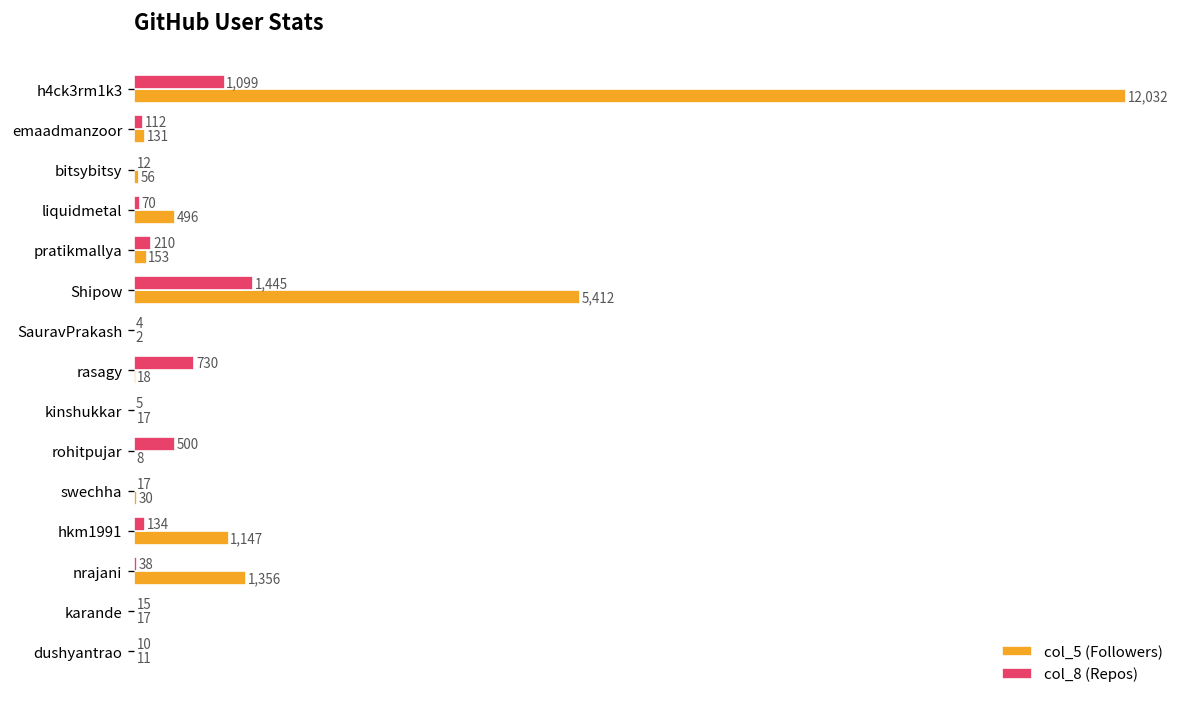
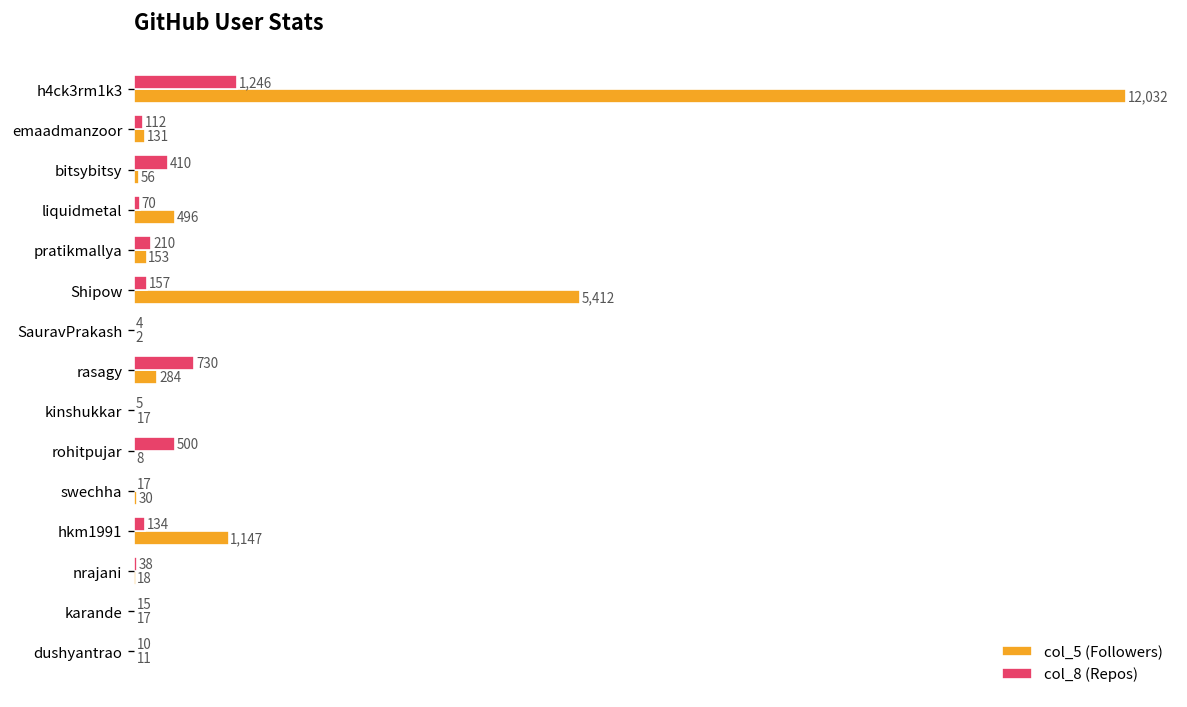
col_8 (Repos), h4ck3rm1k3: 1,099 -> 1,246
col_8 (Repos), bitsybitsy: 12 -> 410
col_8 (Repos), Shipow: 1,445 -> 157
col_5 (Followers), rasagy: 18 -> 284
col_5 (Followers), nrajani: 1,356 -> 18
